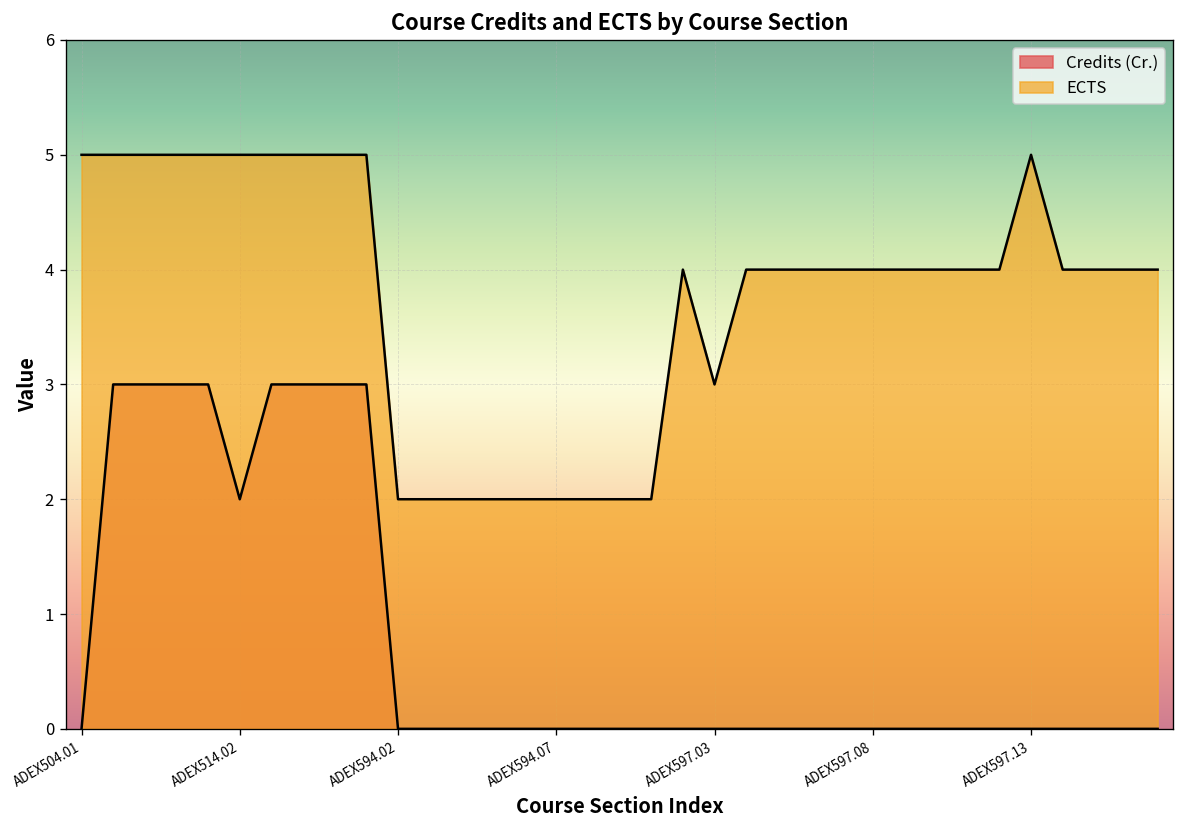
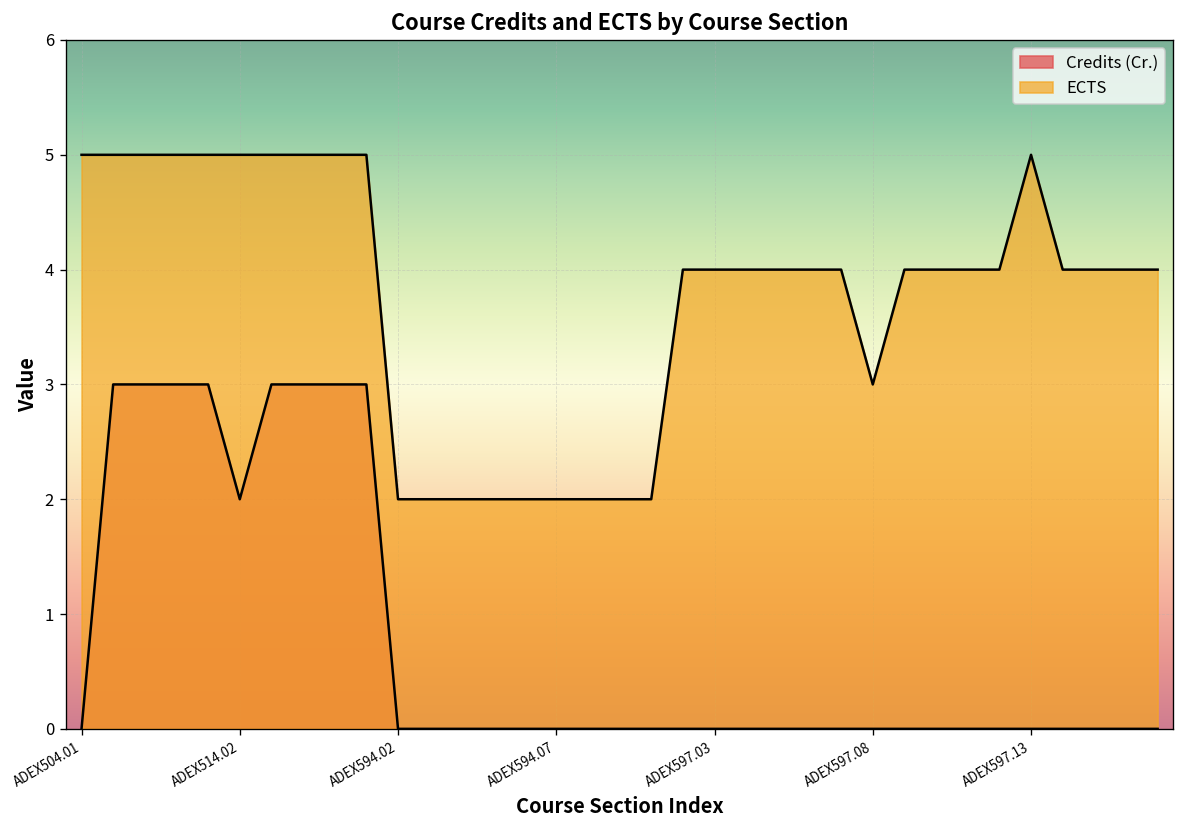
ECTS, ADEX597.03: 3 -> 4
ECTS, ADEX597.08: 4 -> 3
